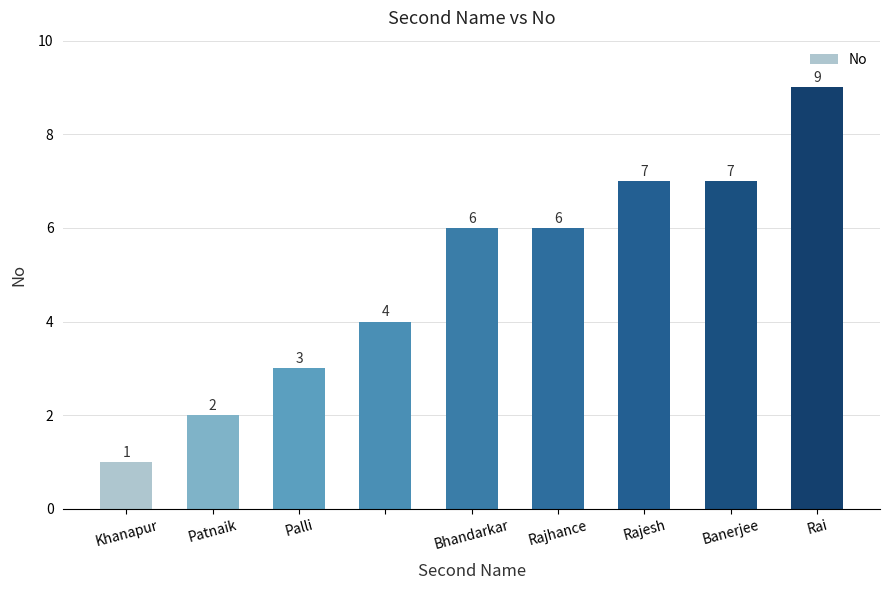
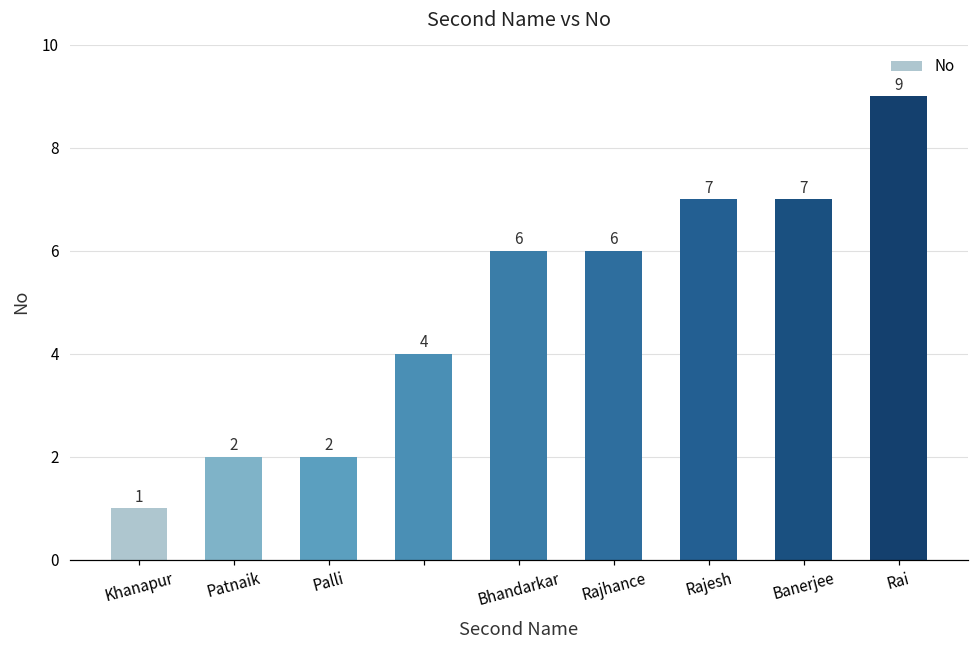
Palli: 3 -> 2
